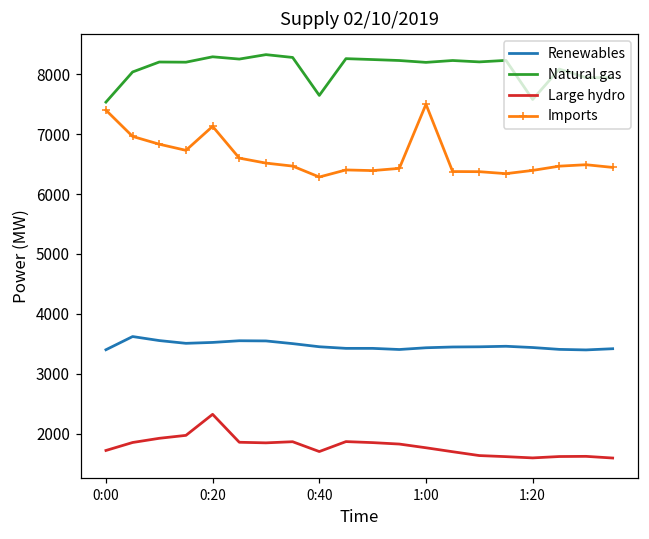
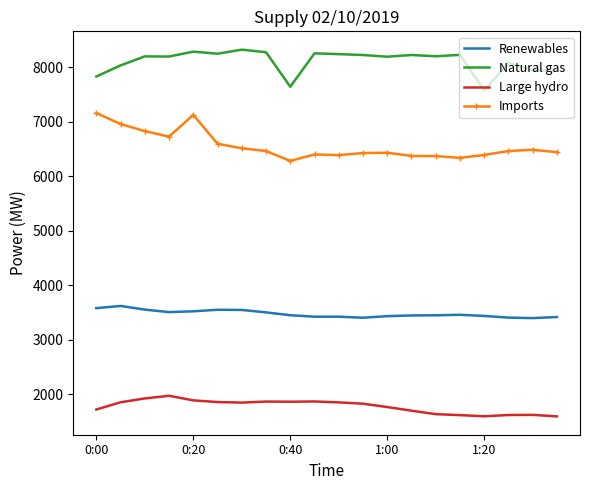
Renewables, 0:00: 3400 -> 3600
Natural gas, 0:00: 7500 -> 7800
Imports, 0:00: 7400 -> 7200
Large hydro, 0:20: 2300 -> 1900
Large hydro, 0:40: 1700 -> 1900
Imports, 1:00: 7500 -> 6400
